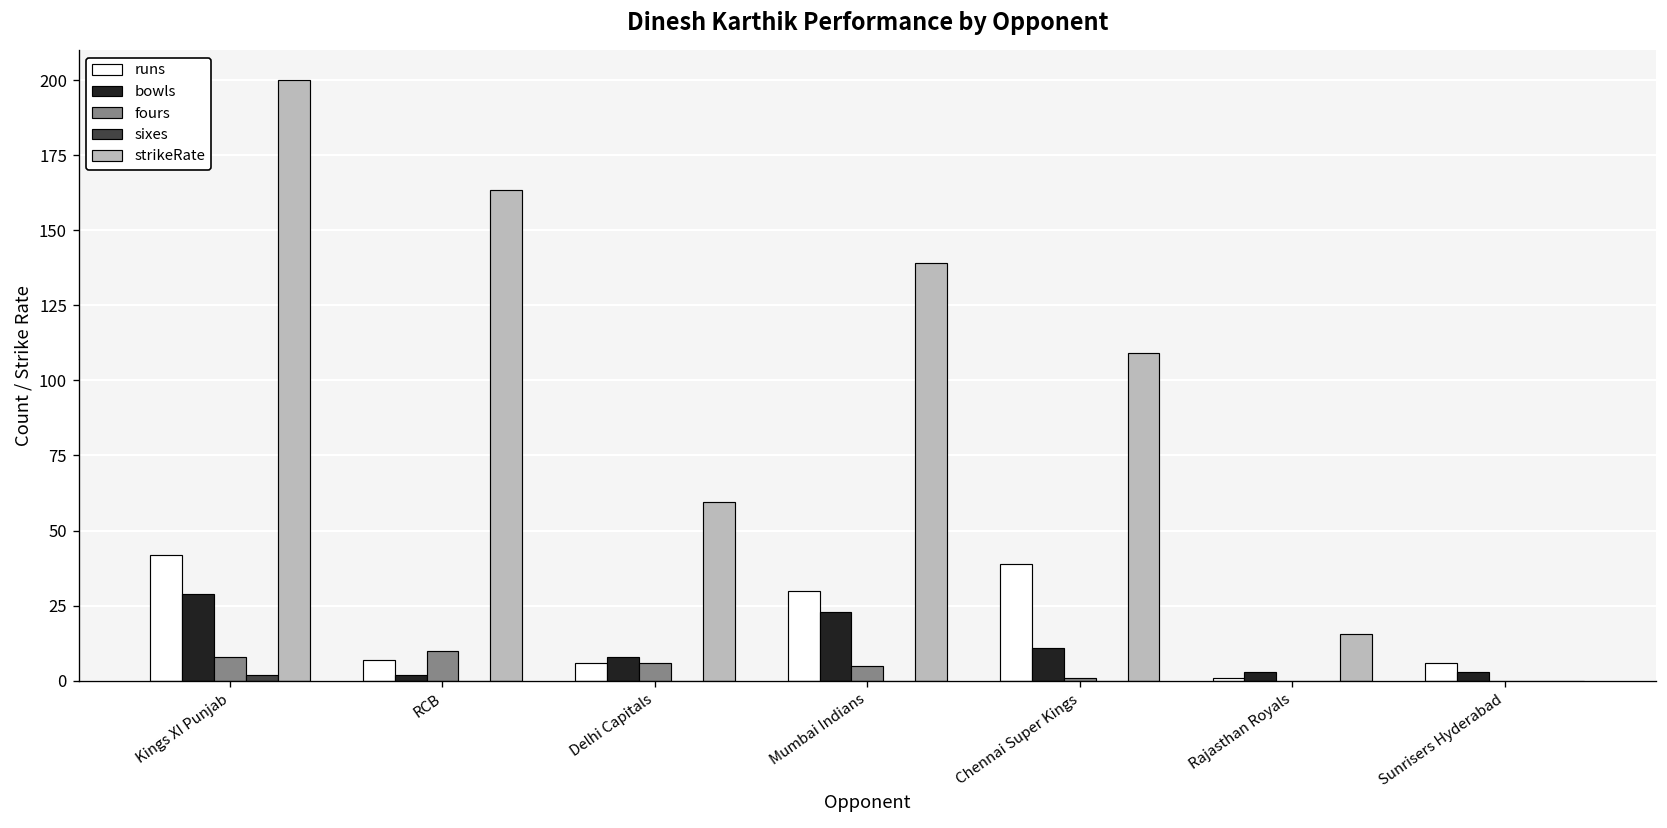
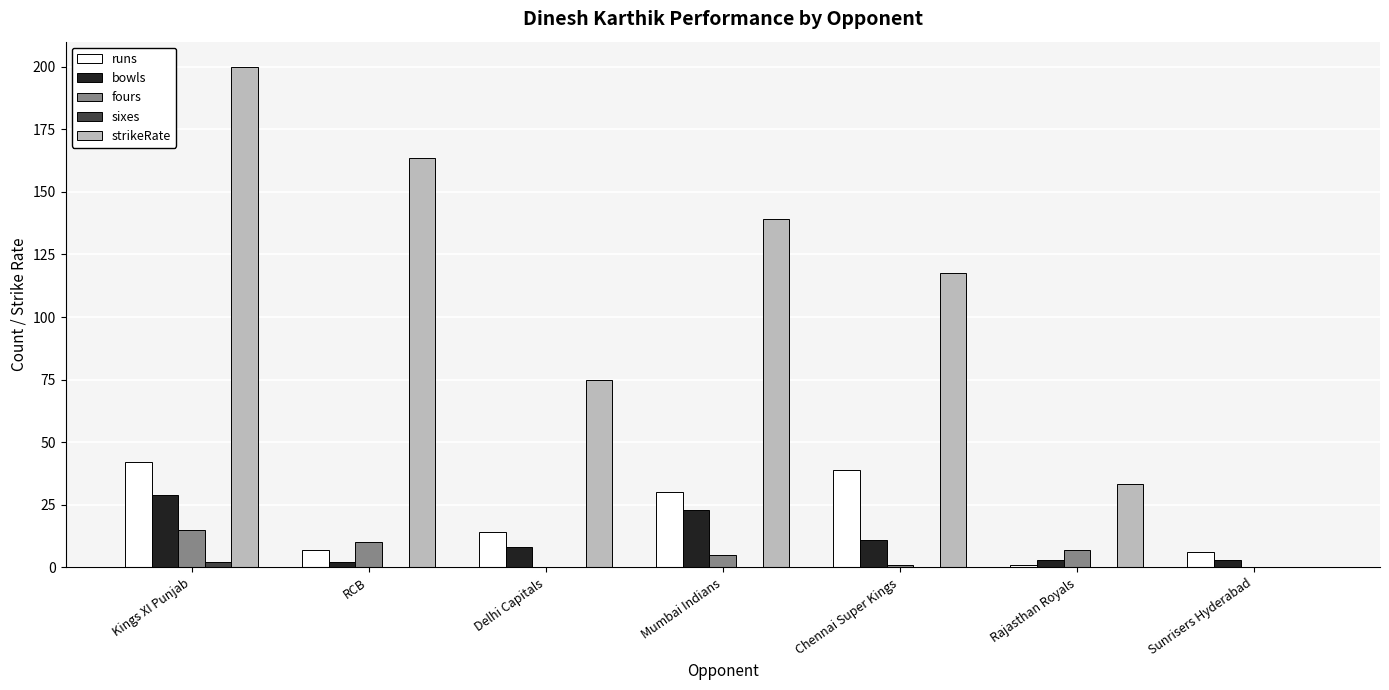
fours, Kings XI Punjab: 8 -> 15
runs, Delhi Capitals: 6 -> 14
fours, Delhi Capitals: 6 -> 0
strikeRate, Delhi Capitals: 59 -> 75
strikeRate, Chennai Super Kings: 109 -> 118
fours, Rajasthan Royals: 0 -> 7
strikeRate, Rajasthan Royals: 16 -> 33
